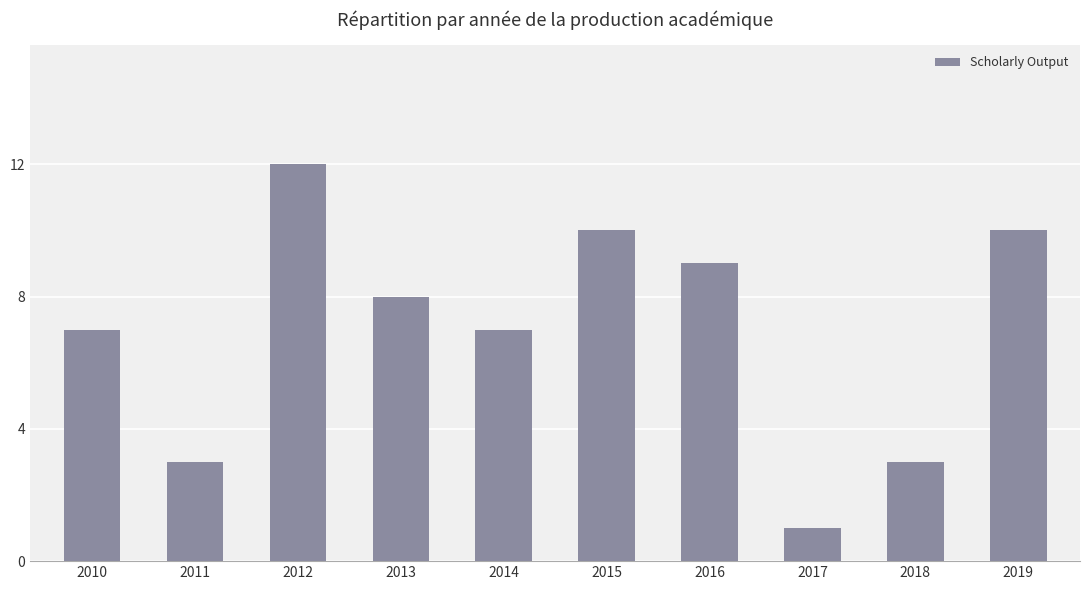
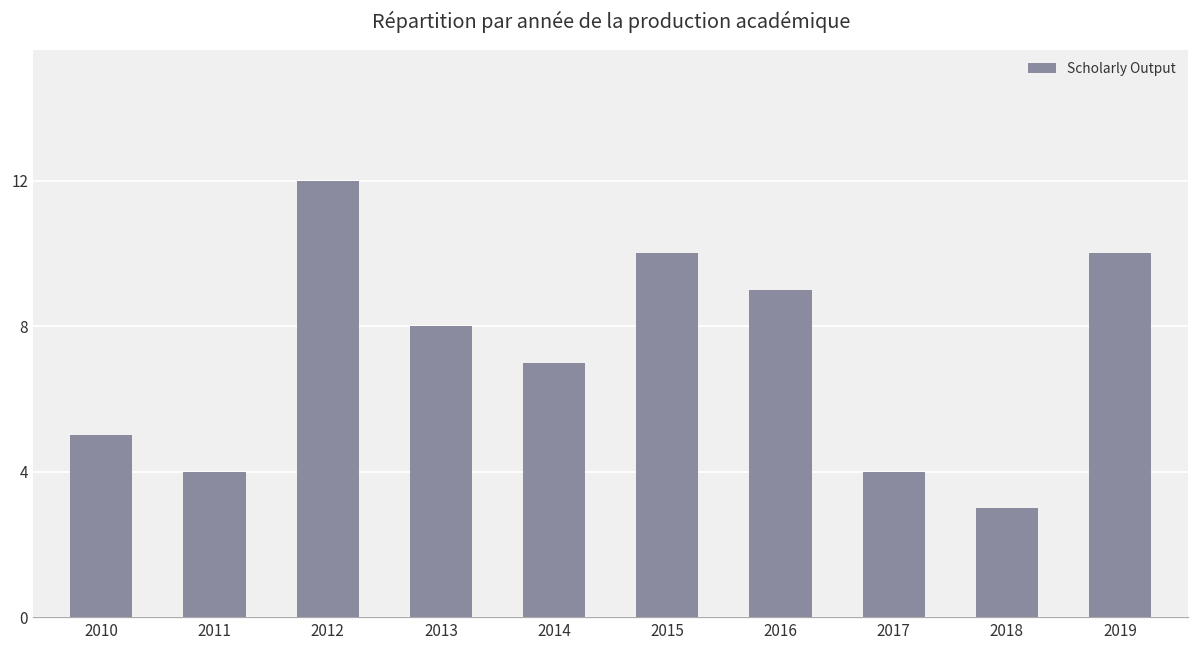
2010: 7 -> 5
2011: 3 -> 4
2017: 1 -> 4
